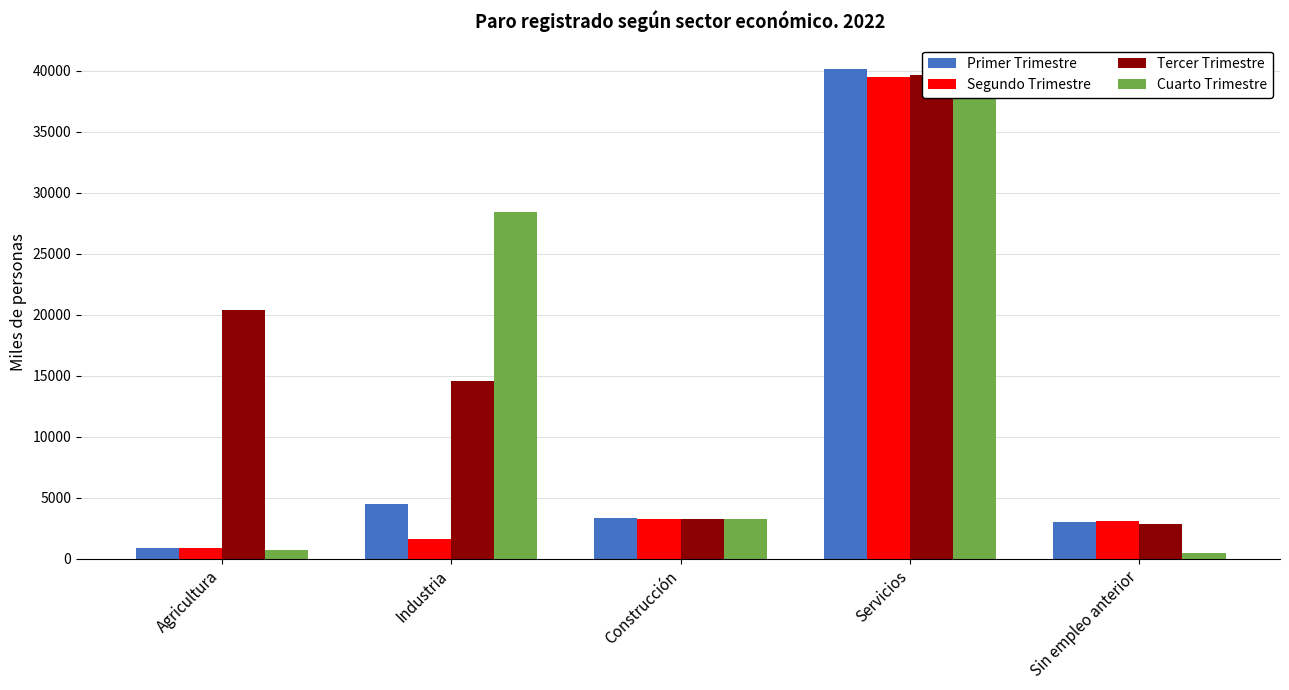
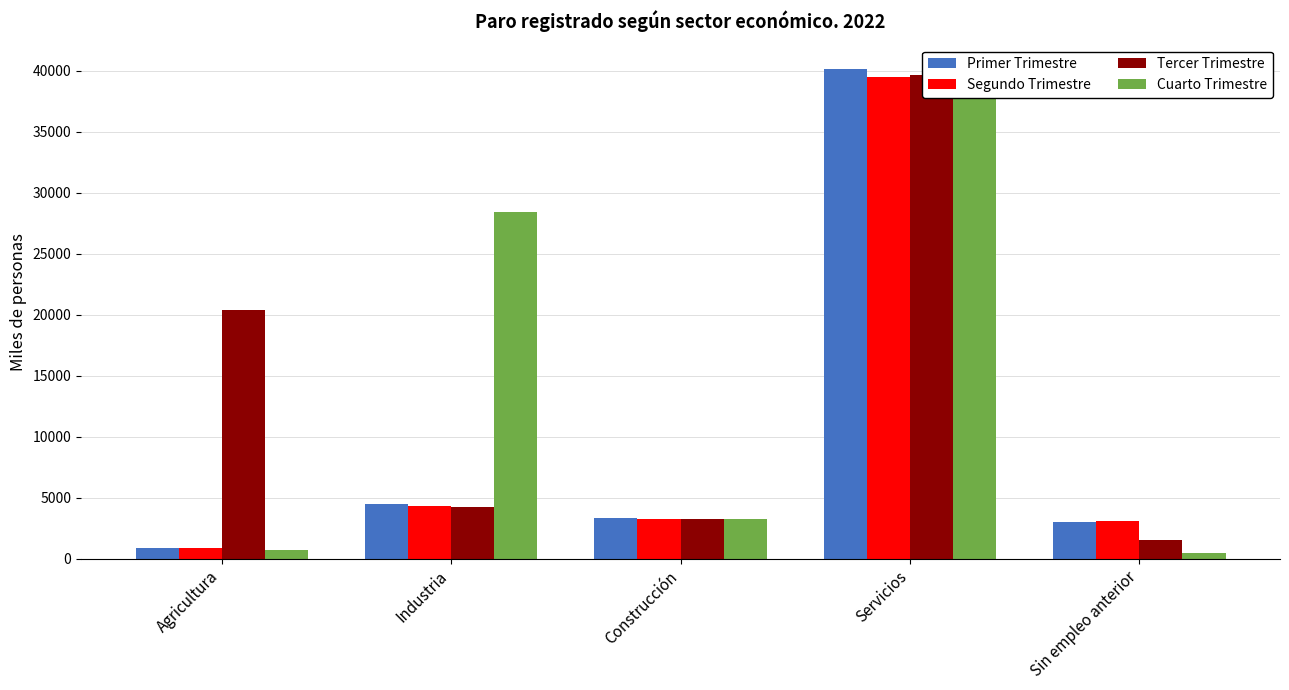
Segundo Trimestre, Industria: 1600 -> 4400
Tercer Trimestre, Industria: 14600 -> 4300
Tercer Trimestre, Sin empleo anterior: 2900 -> 1600
